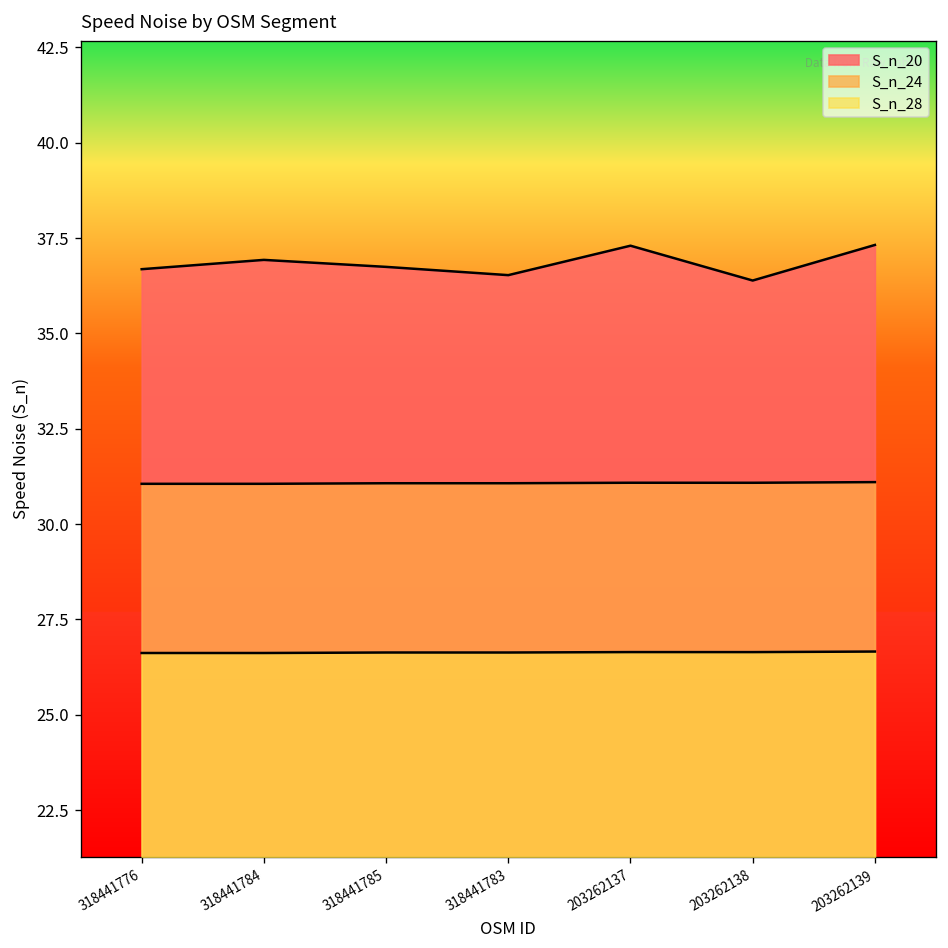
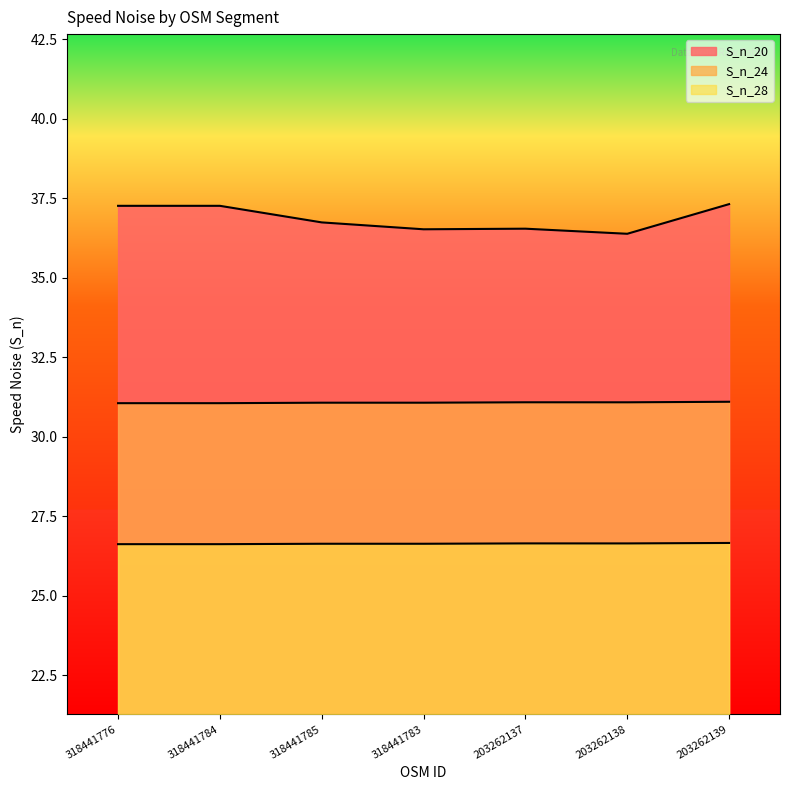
S_n_20, 318441776: 36.7 -> 37.3
S_n_20, 318441784: 36.9 -> 37.3
S_n_20, 203262137: 37.3 -> 36.5
